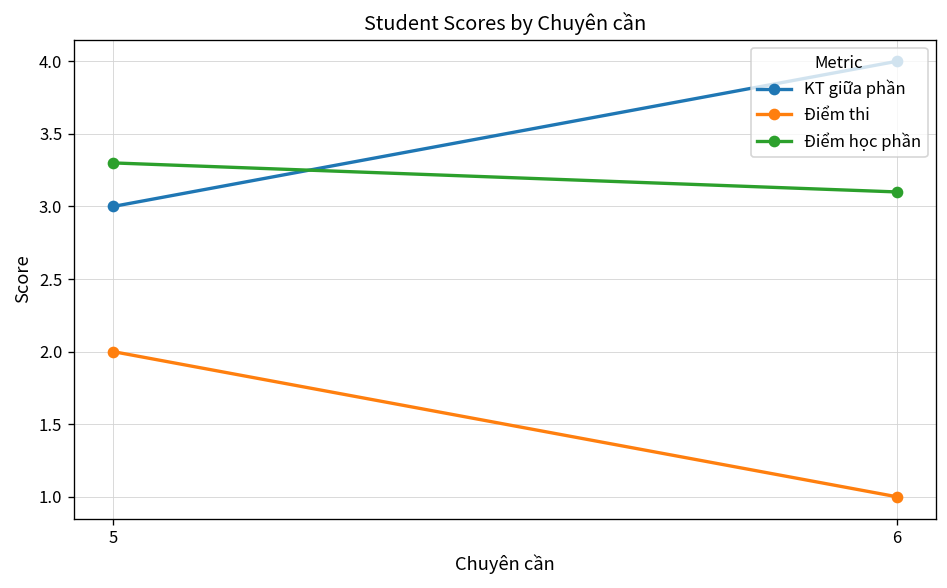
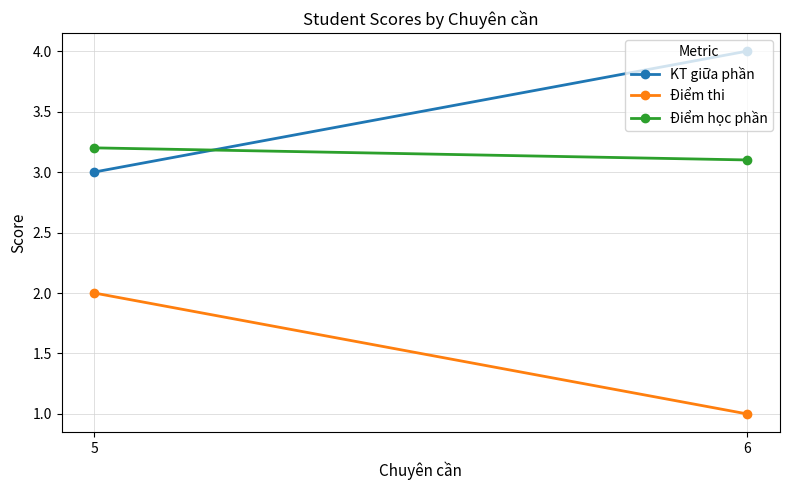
Điểm học phần, 5: 3.3 -> 3.2
